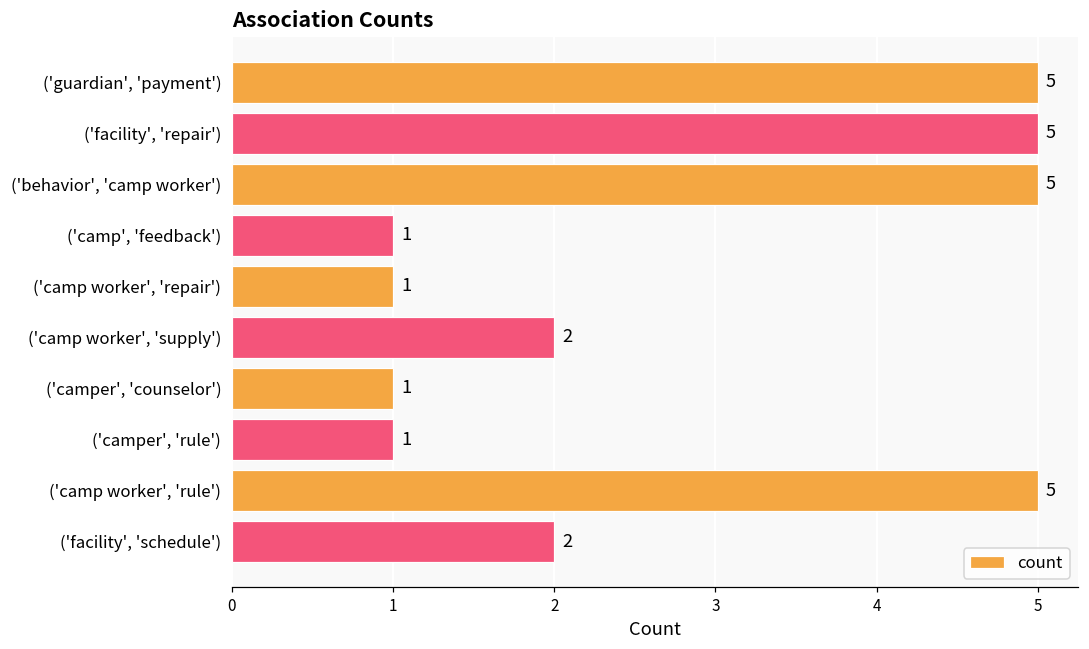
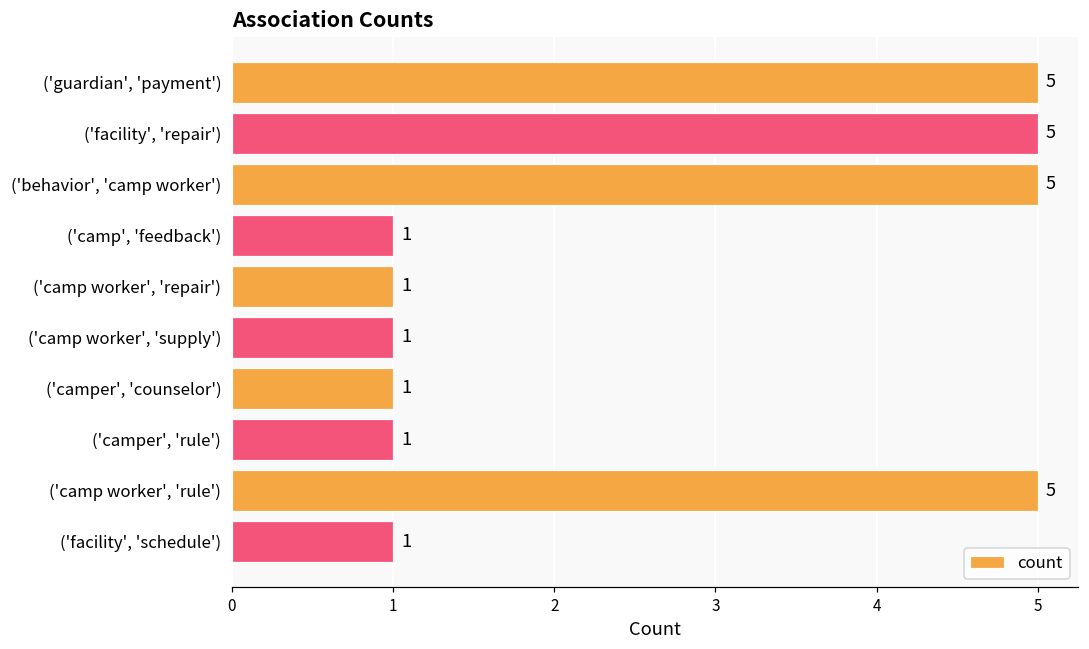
('camp worker', 'supply'): 2 -> 1
('facility', 'schedule'): 2 -> 1
